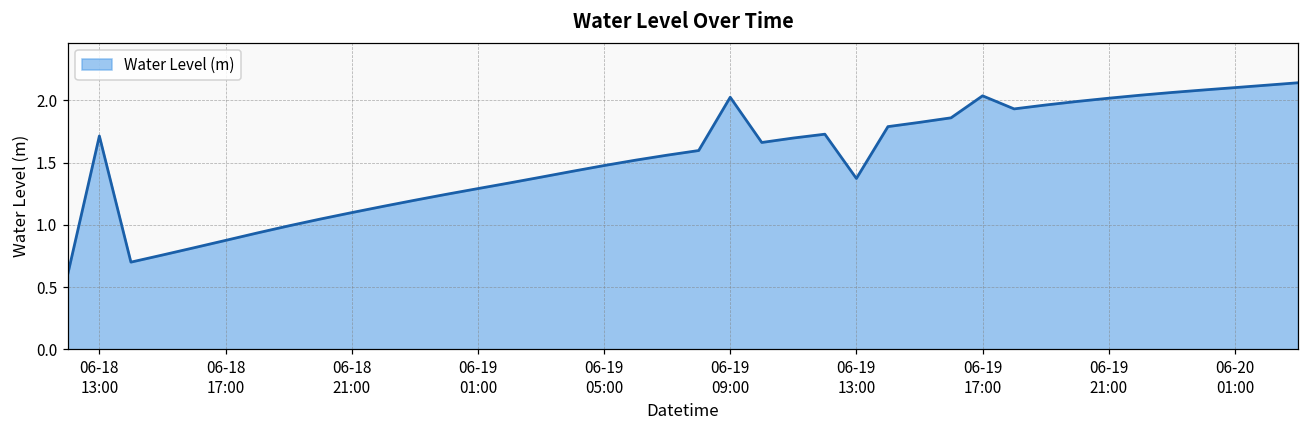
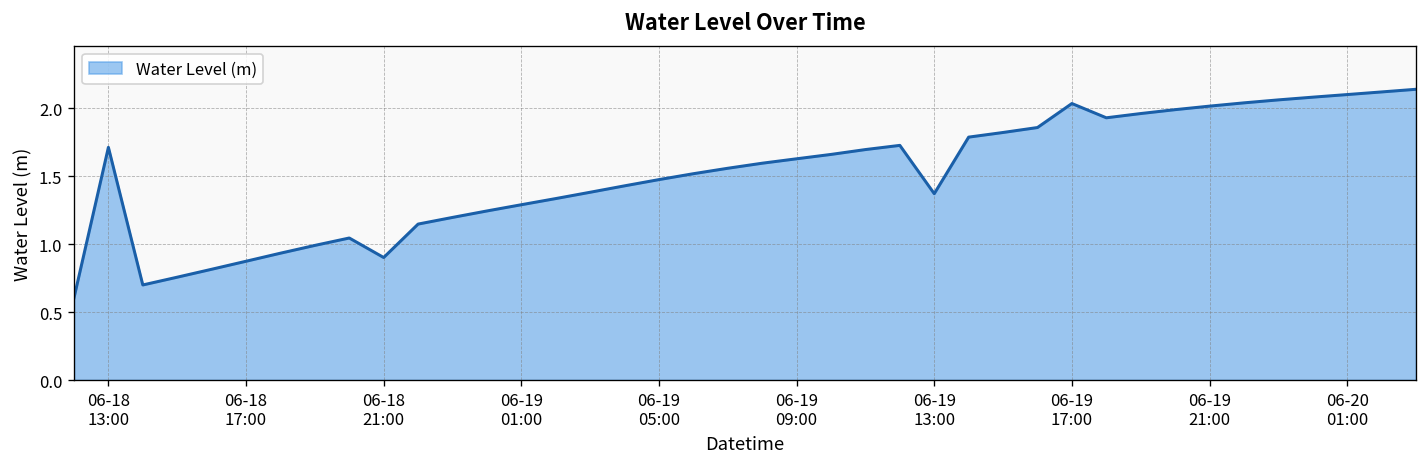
06-18 21:00: 1.10 -> 0.90
06-19 09:00: 2.03 -> 1.63
